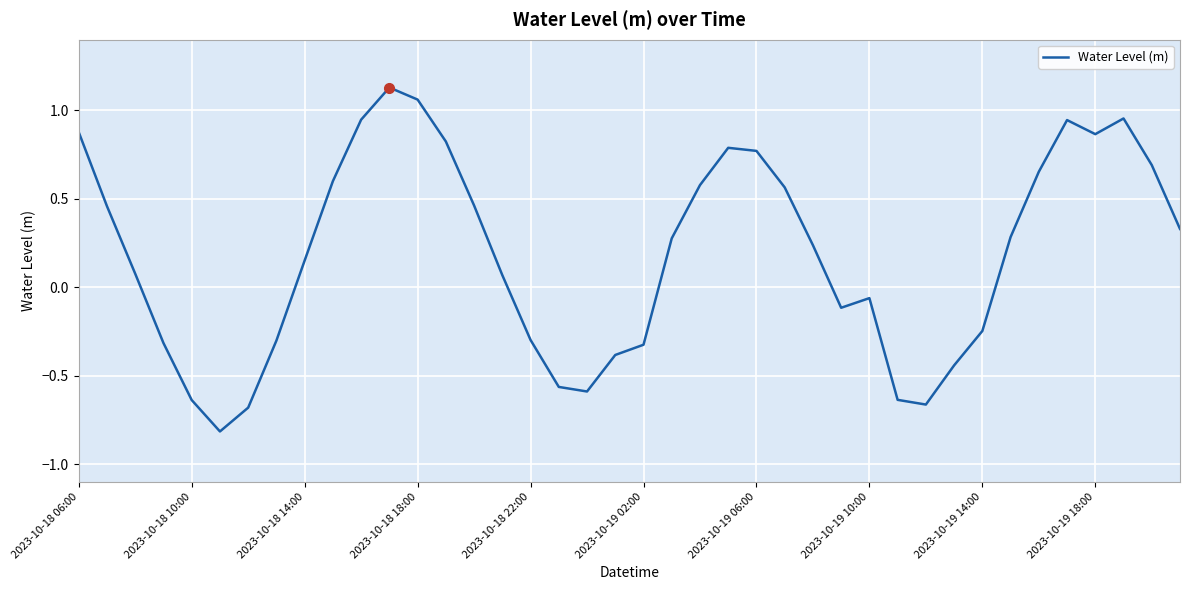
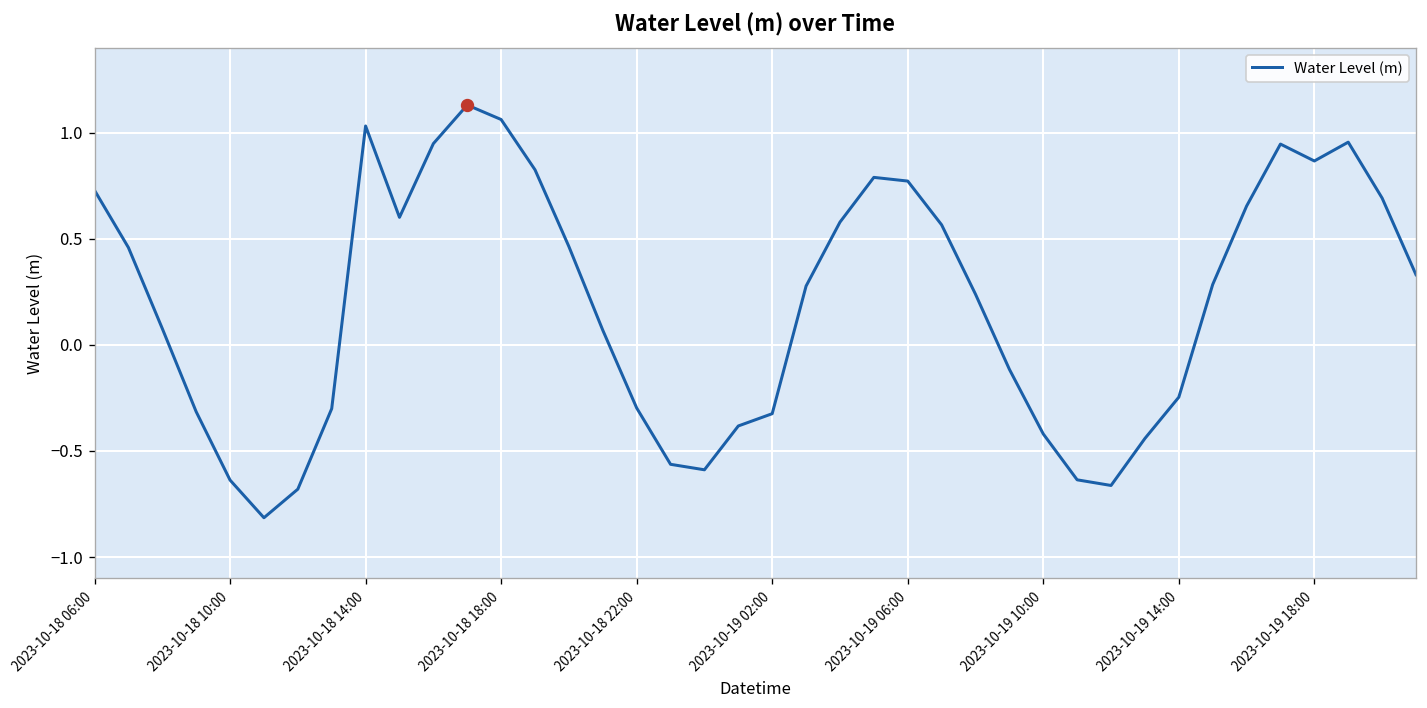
Water Level (m), 2023-10-18 06:00: 0.88 -> 0.73
Water Level (m), 2023-10-18 14:00: 0.15 -> 1.03
Water Level (m), 2023-10-19 10:00: -0.06 -> -0.42
